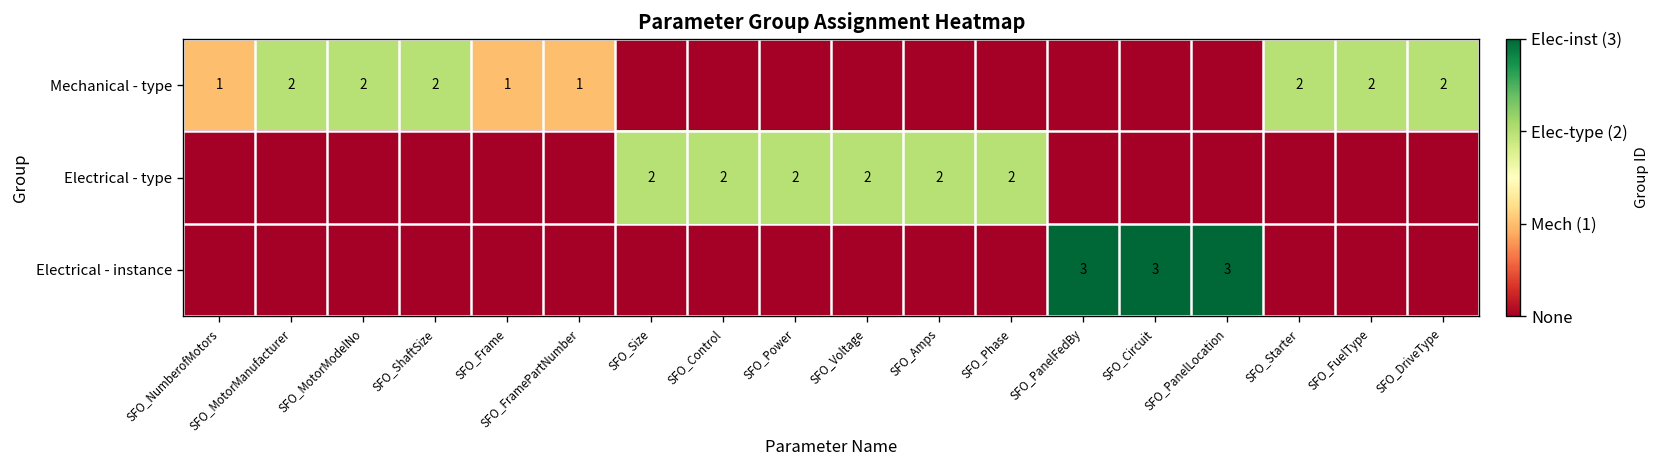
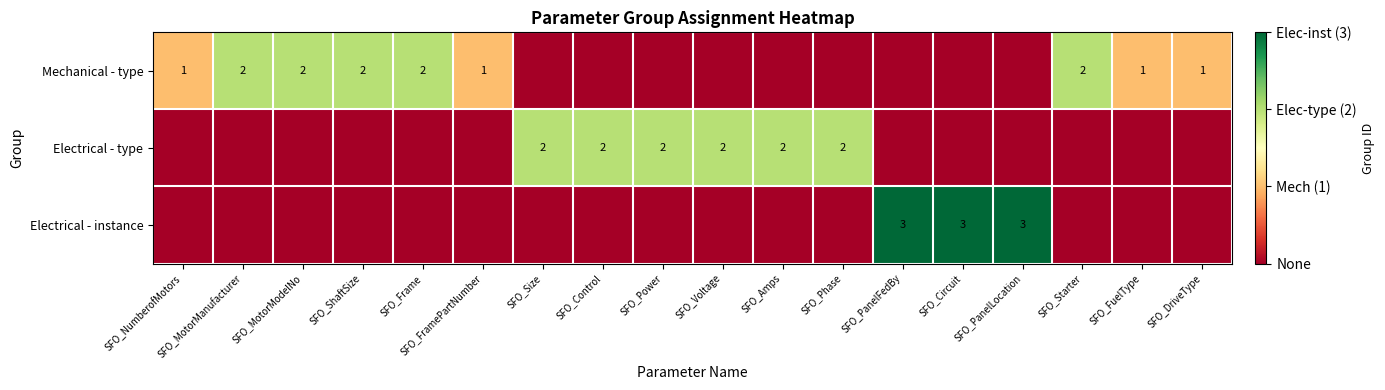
Mechanical - type, SFO_Frame: 1 -> 2
Mechanical - type, SFO_FuelType: 2 -> 1
Mechanical - type, SFO_DriveType: 2 -> 1
